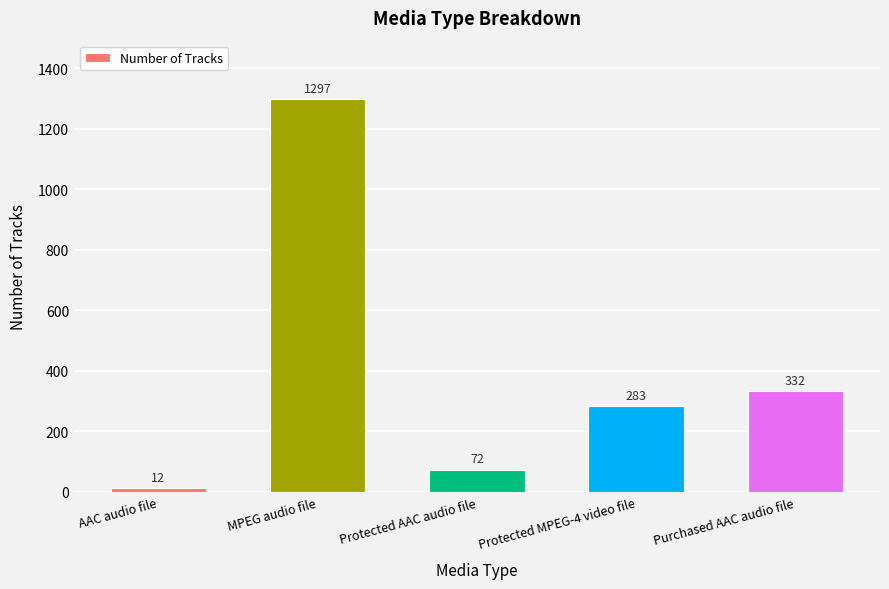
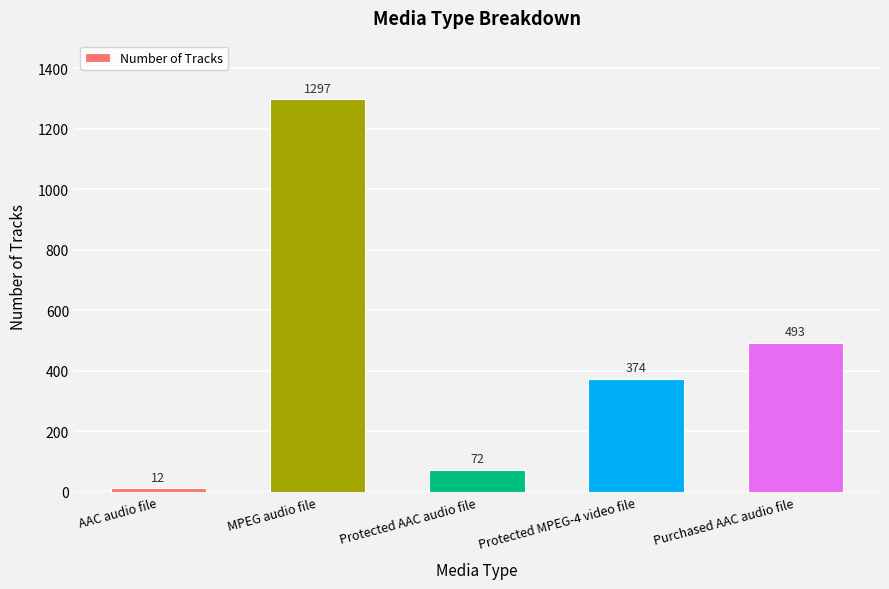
Protected MPEG-4 video file: 283 -> 374
Purchased AAC audio file: 332 -> 493
